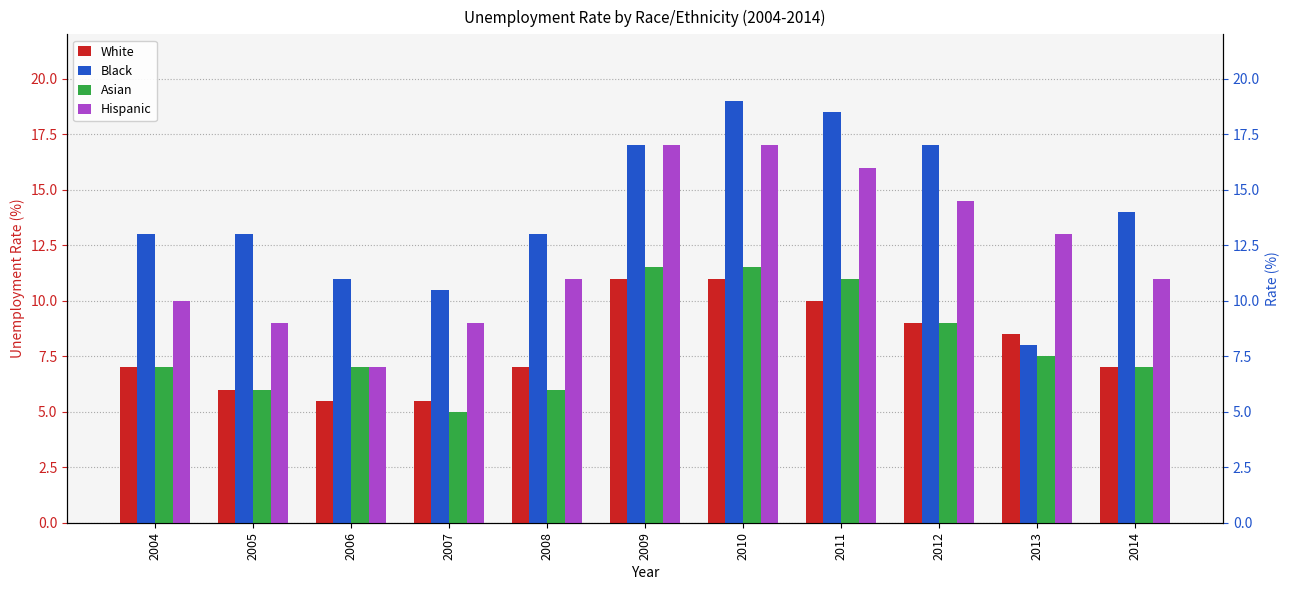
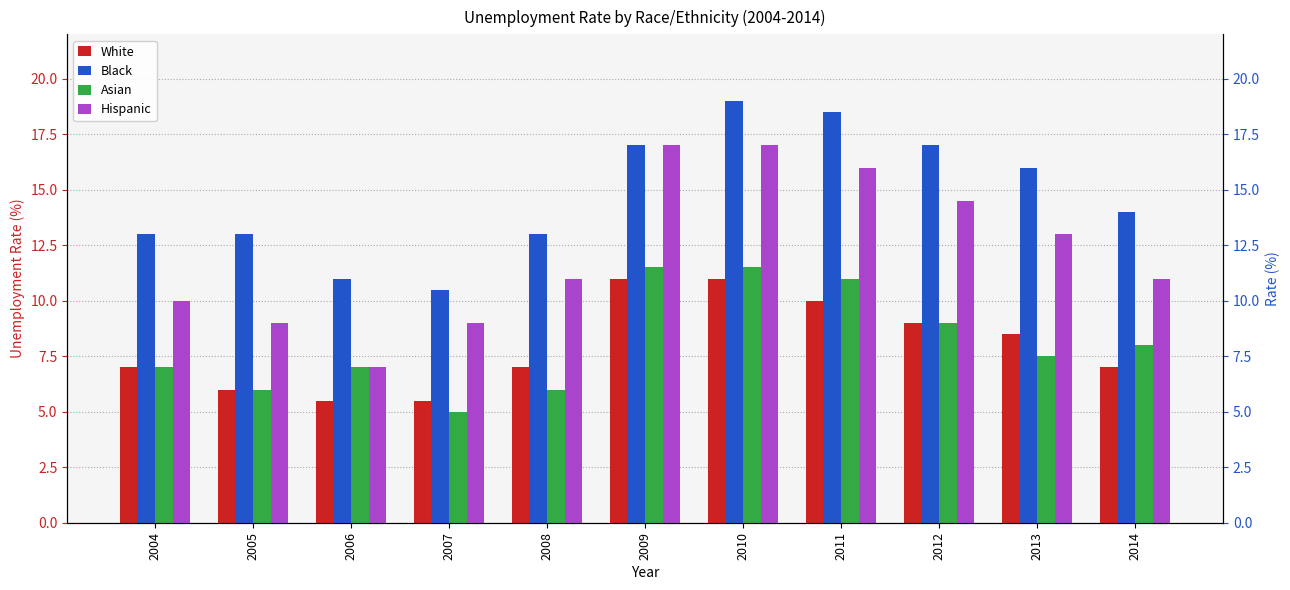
Black, 2013: 8 -> 16
Asian, 2014: 7 -> 8
